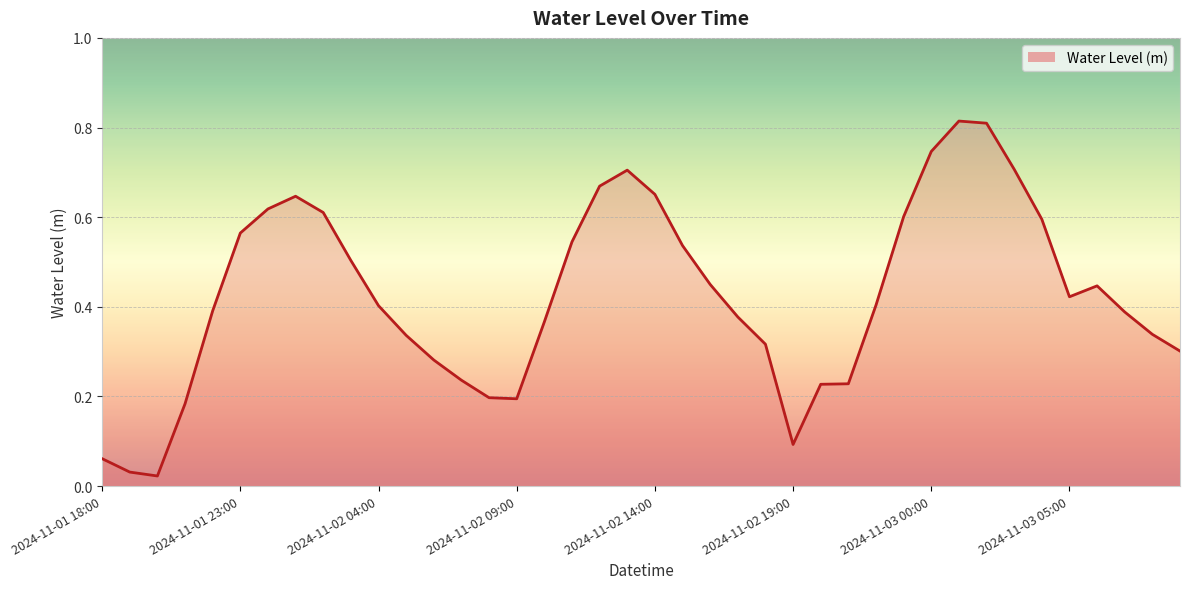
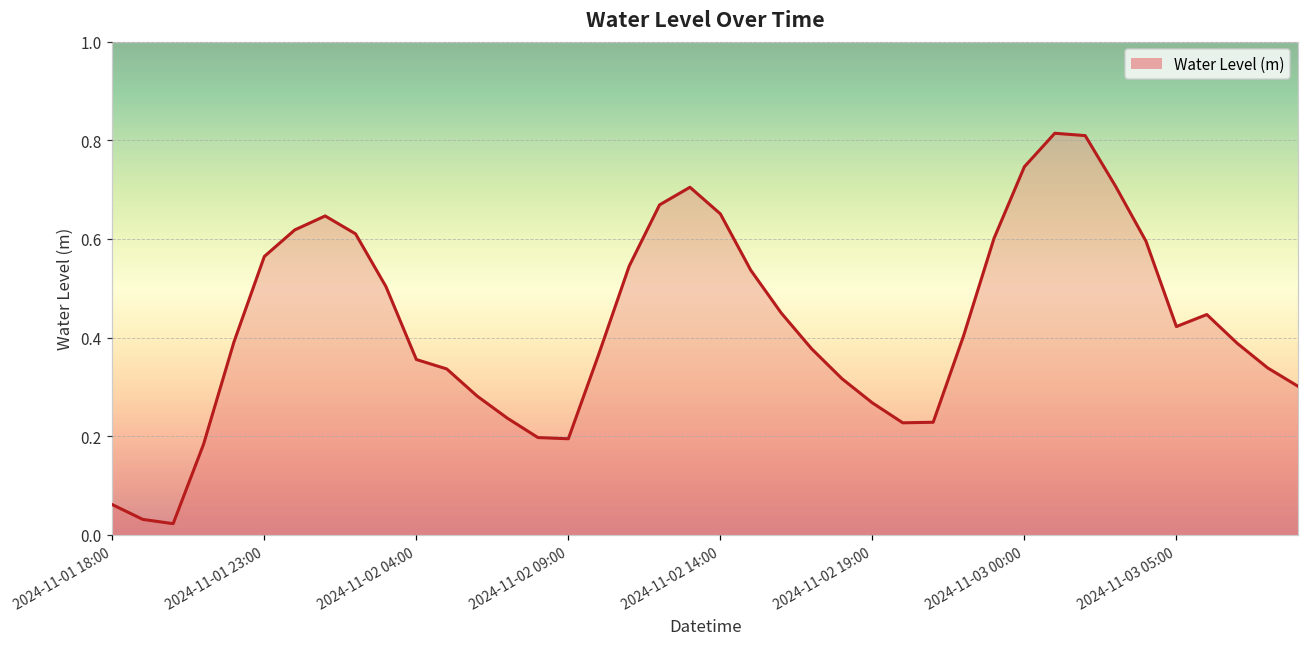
2024-11-02 04:00: 0.40 -> 0.36
2024-11-02 19:00: 0.09 -> 0.27
